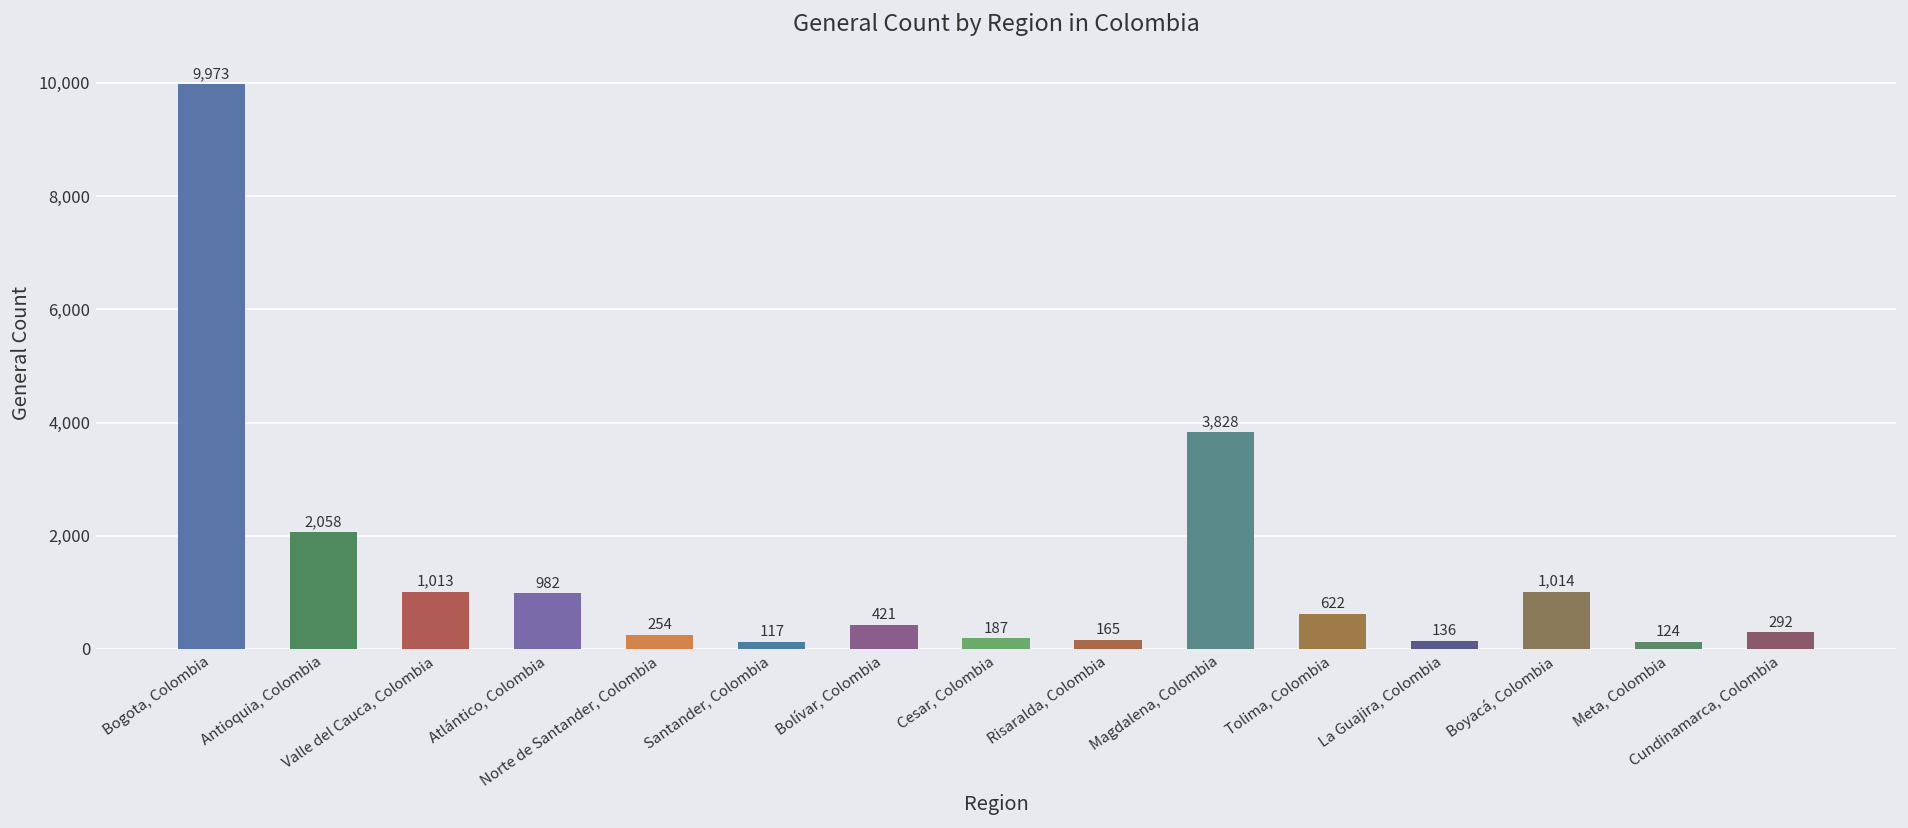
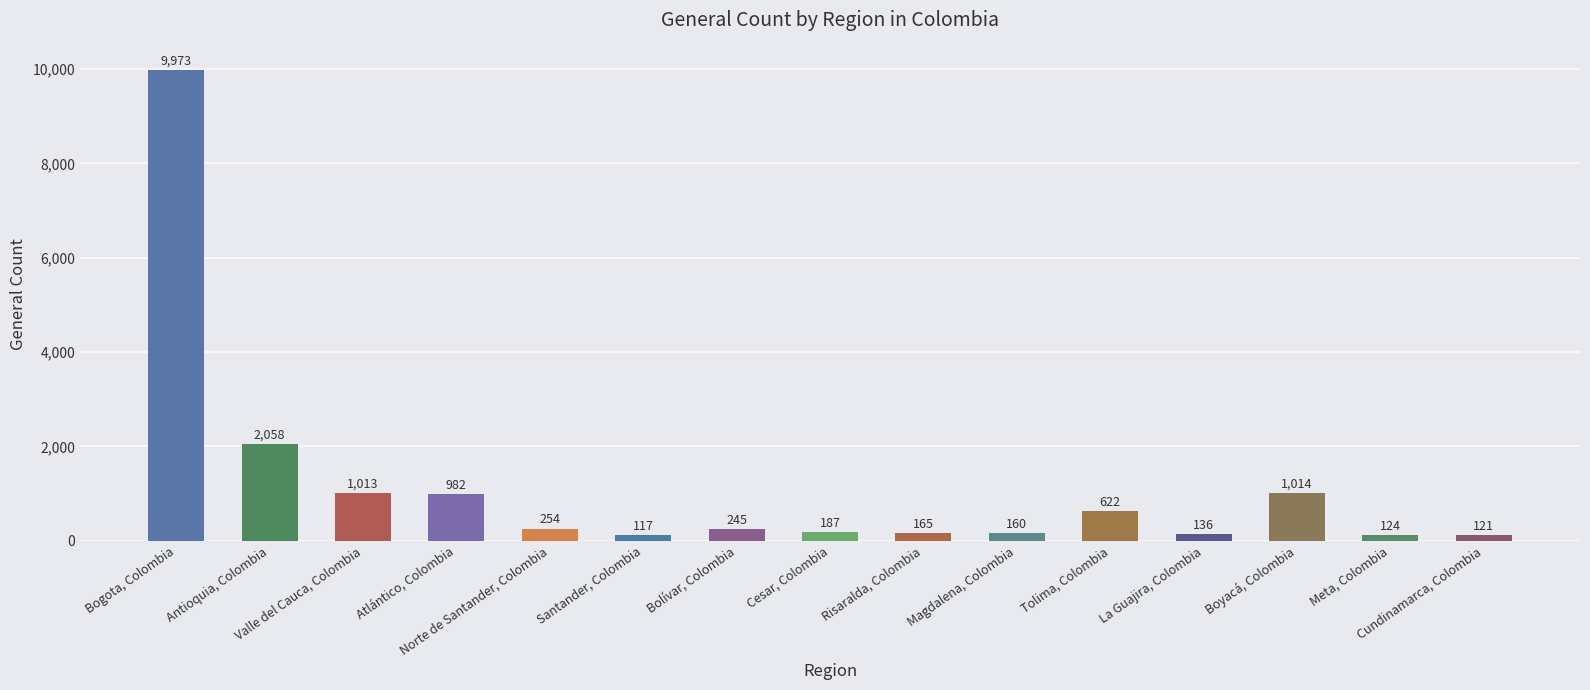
Bolívar, Colombia: 421 -> 245
Magdalena, Colombia: 3,828 -> 160
Cundinamarca, Colombia: 292 -> 121
